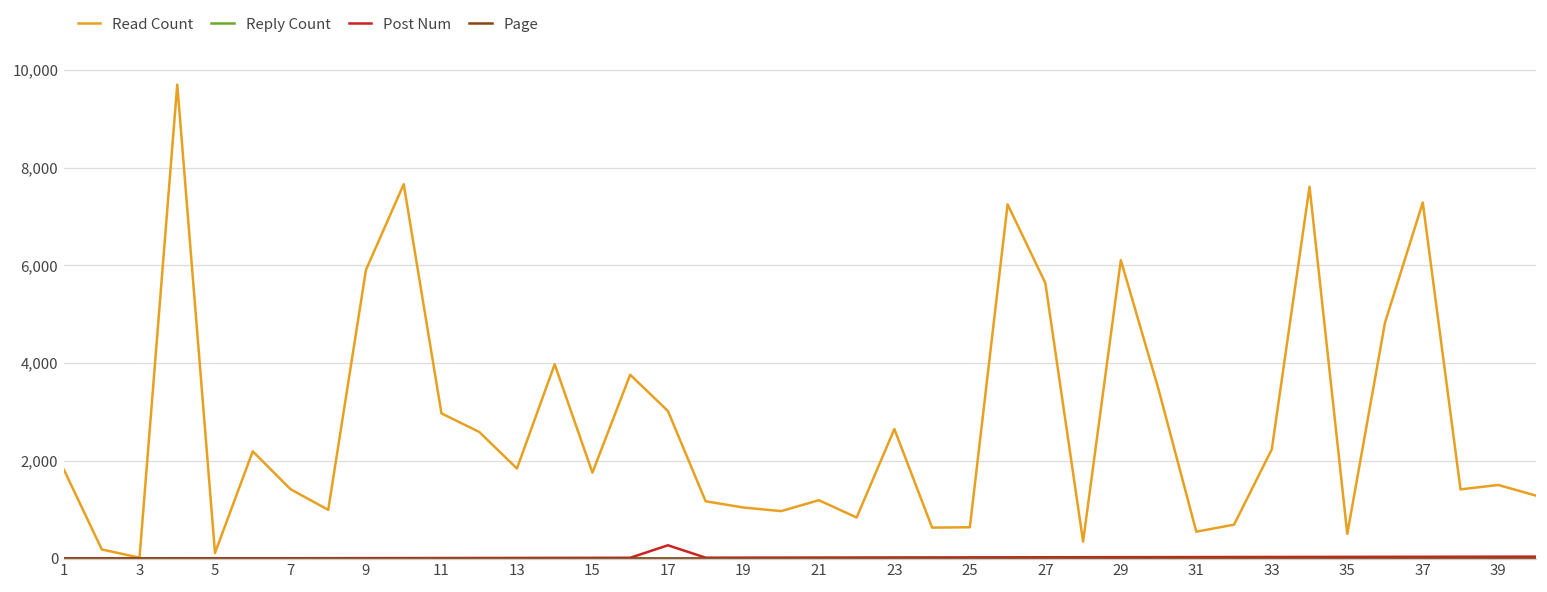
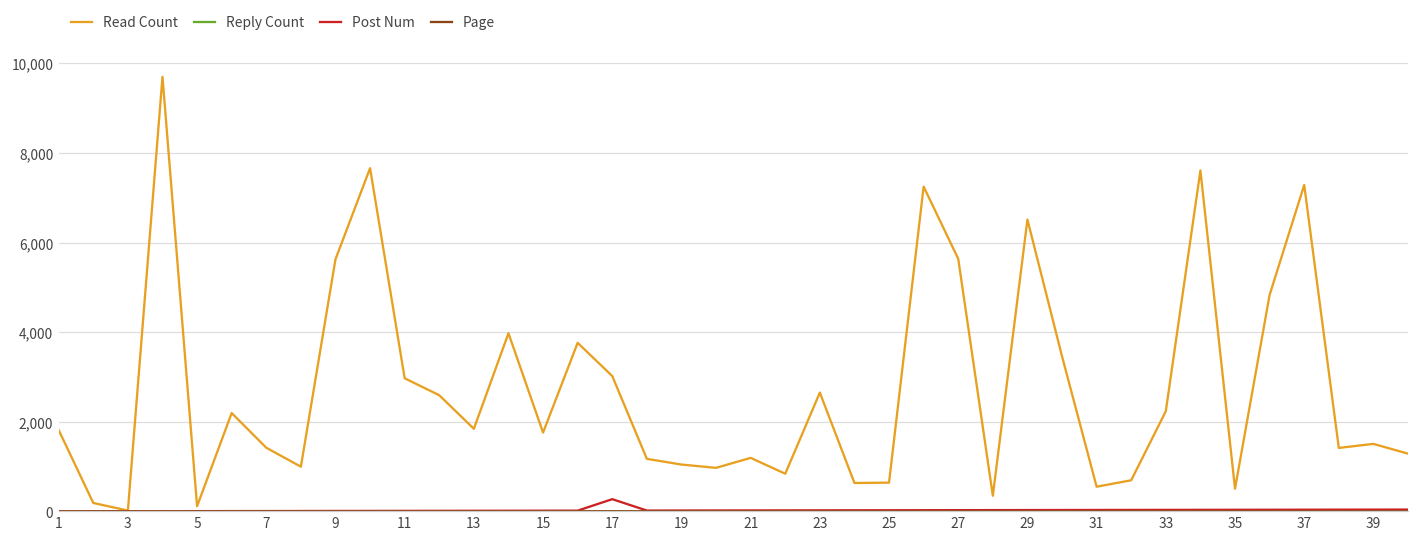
Read Count, 9: 5,900 -> 5,600
Read Count, 29: 6,100 -> 6,500
